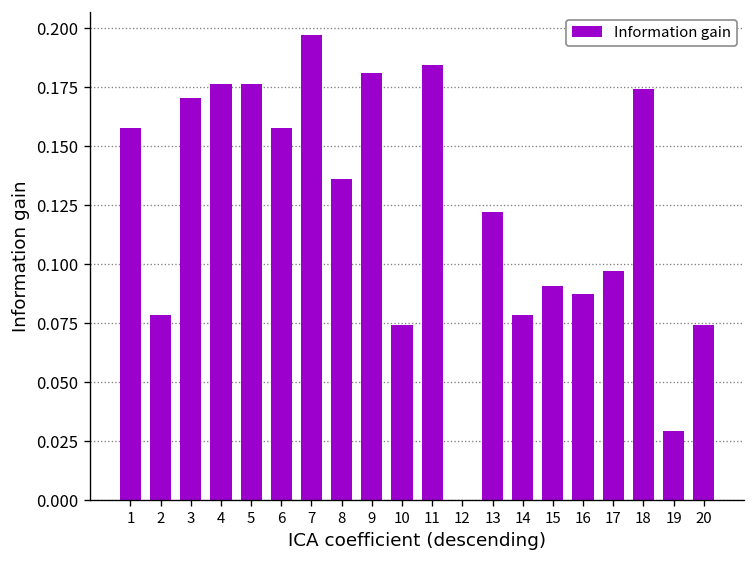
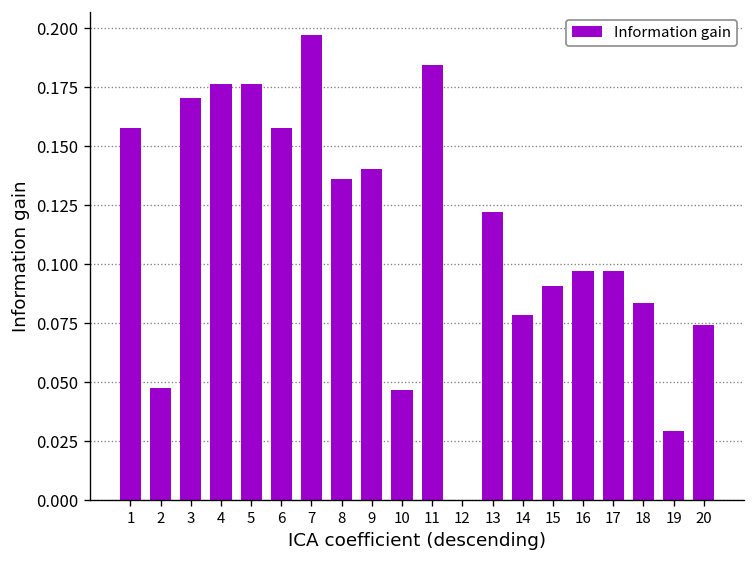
2: 0.078 -> 0.047
9: 0.181 -> 0.140
10: 0.074 -> 0.047
16: 0.087 -> 0.097
18: 0.174 -> 0.084
